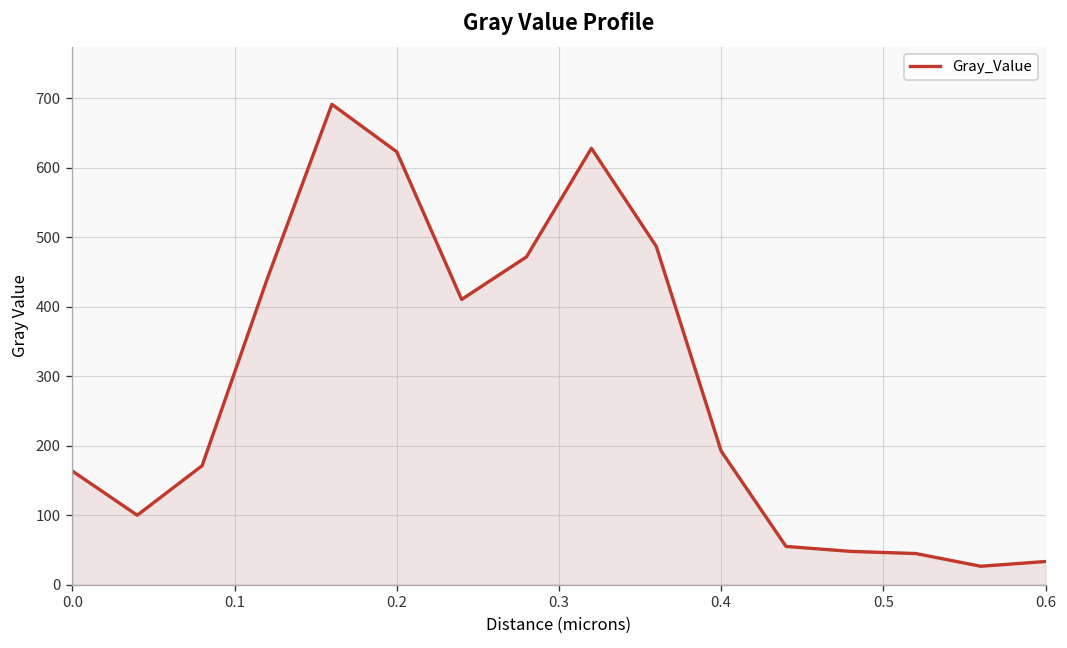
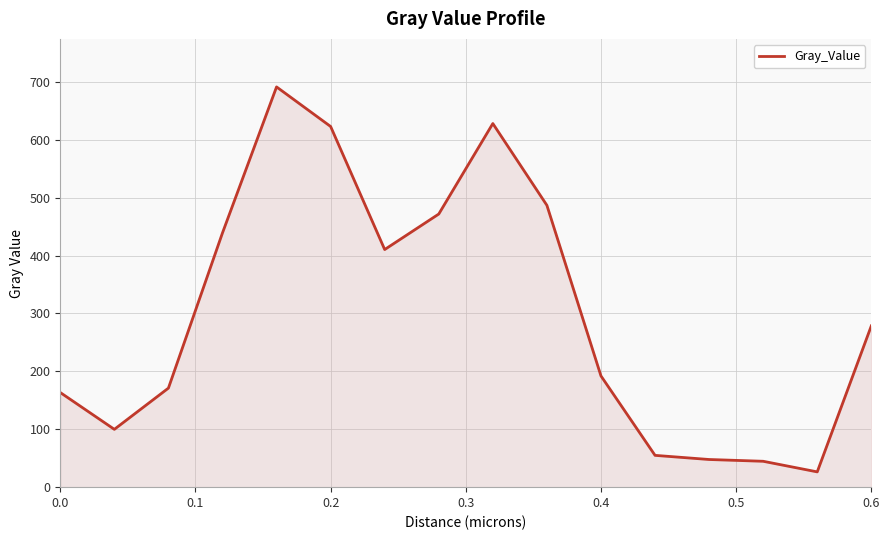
0.6: 30 -> 280
